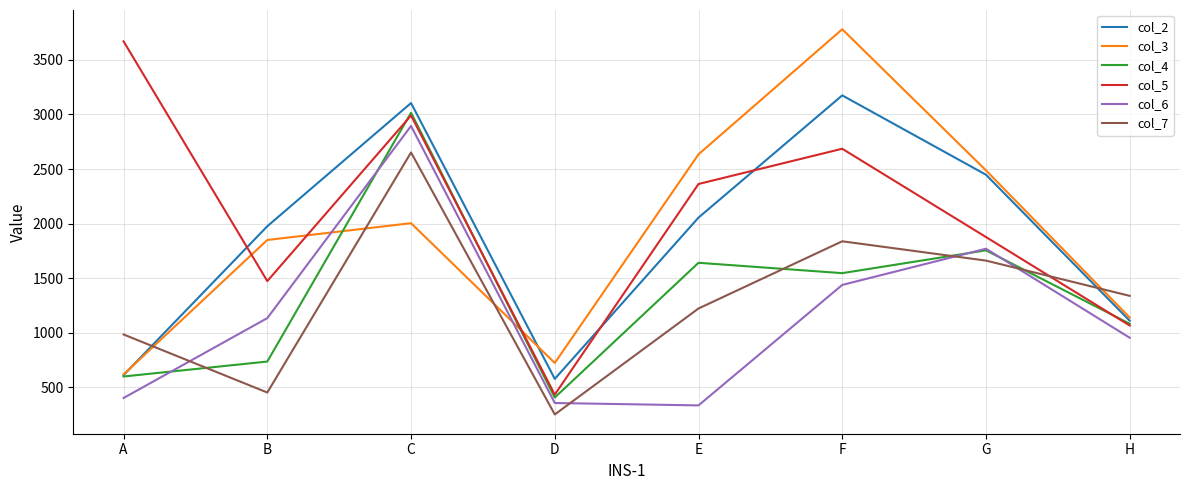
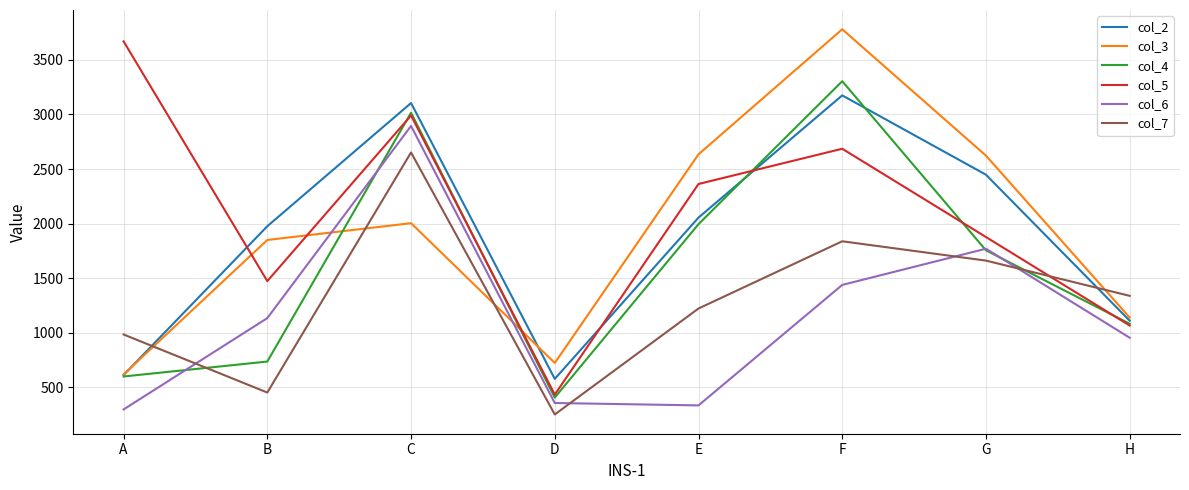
col_6, A: 400 -> 300
col_4, E: 1640 -> 2000
col_4, F: 1550 -> 3310
col_3, G: 2490 -> 2620
